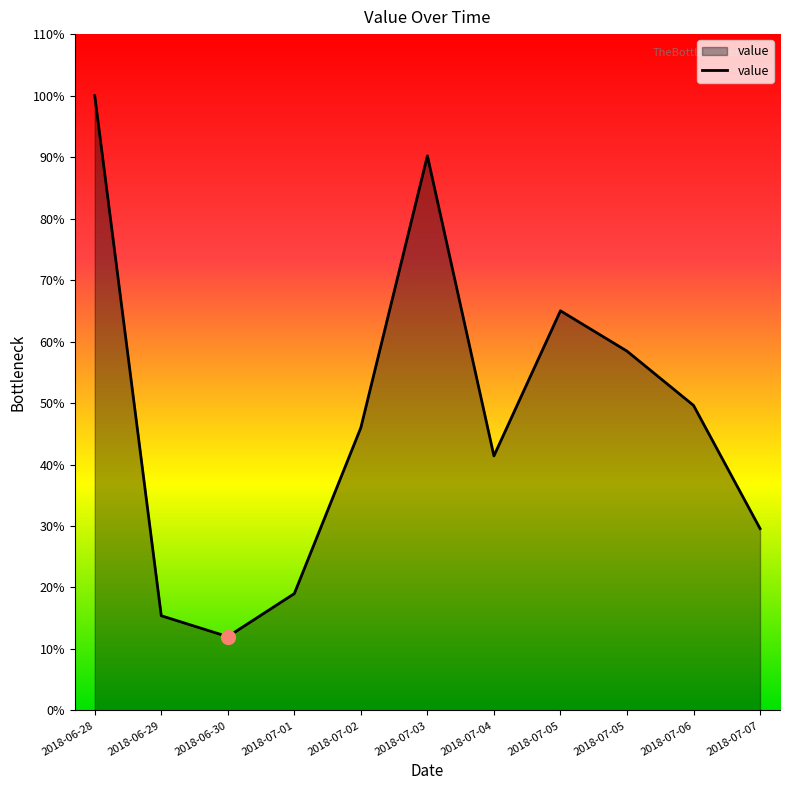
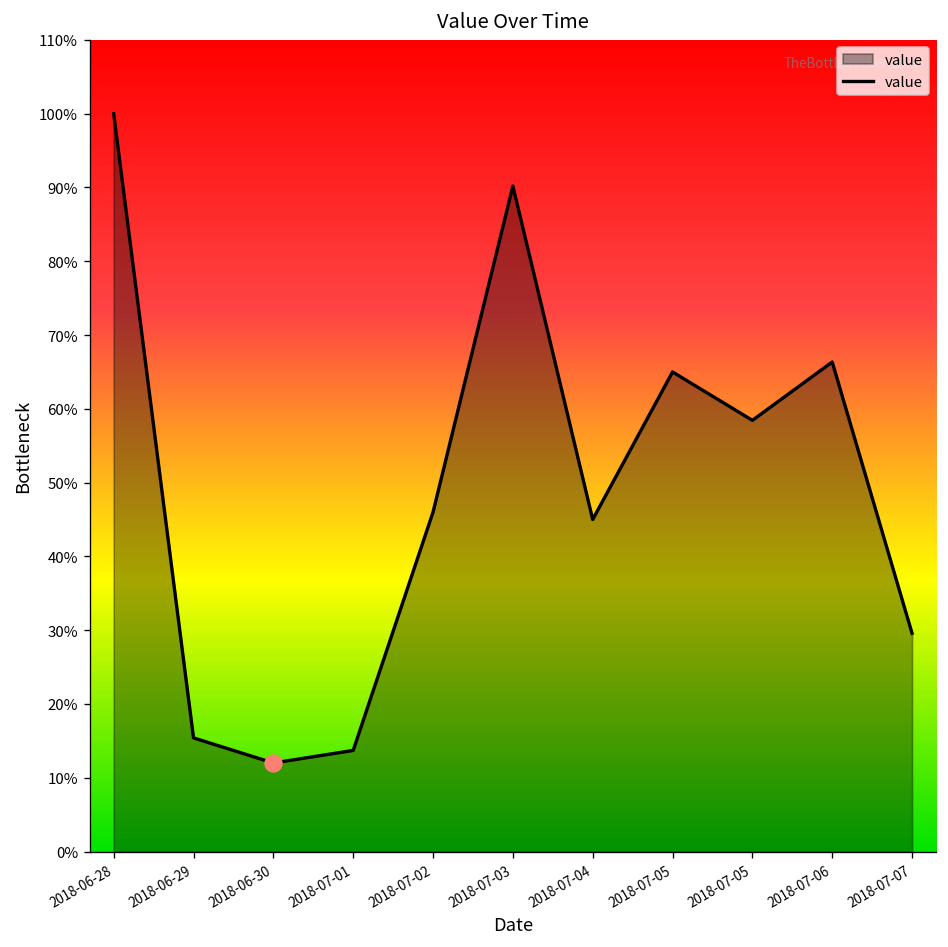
value, 2018-07-01: 19% -> 14%
value, 2018-07-04: 41% -> 45%
value, 2018-07-06: 50% -> 66%
